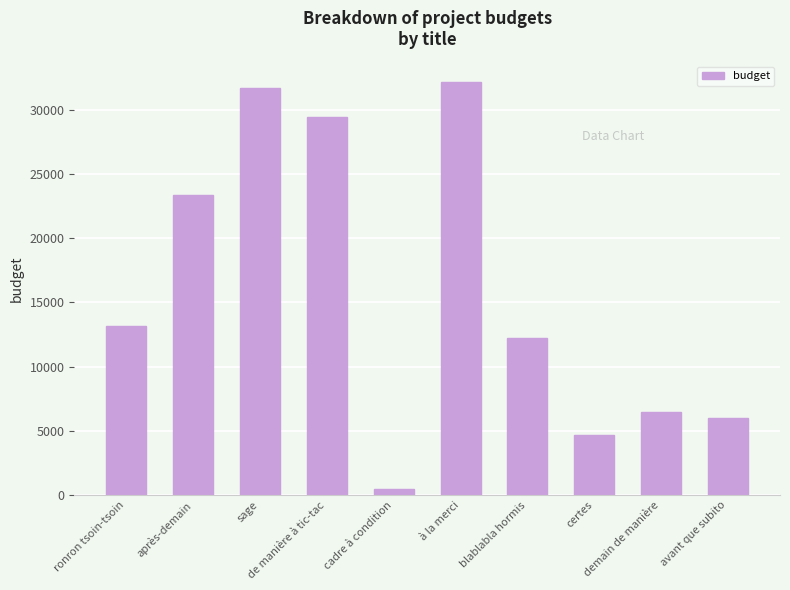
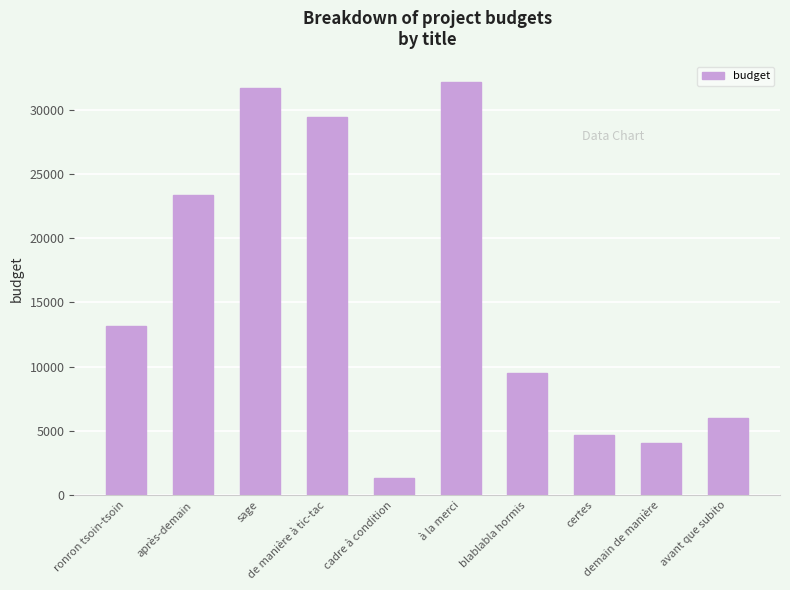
cadre à condition: 400 -> 1300
blablabla hormis: 12300 -> 9500
demain de manière: 6500 -> 4000
